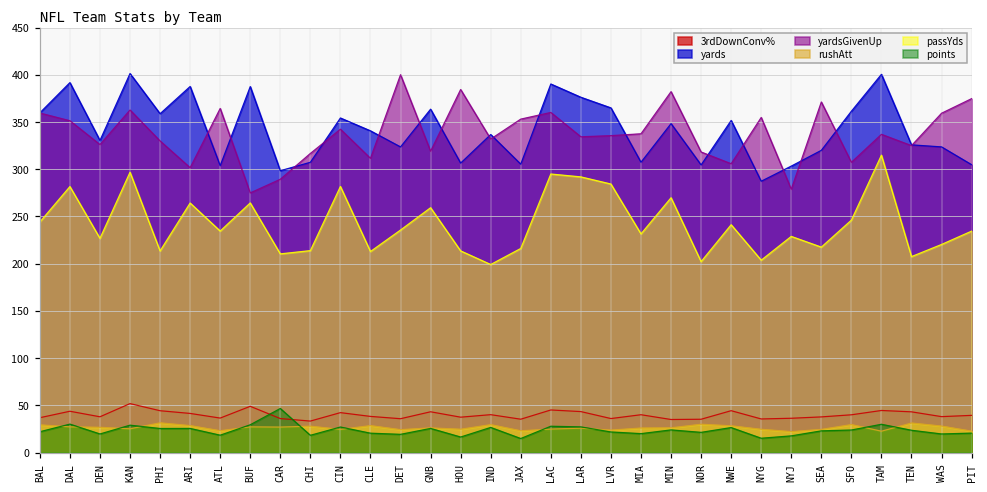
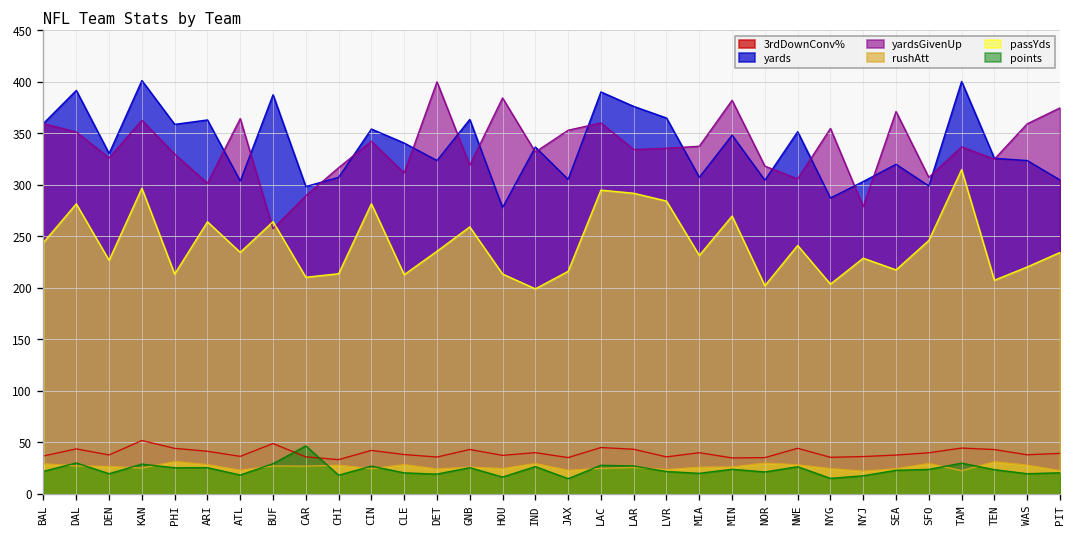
yards, ARI: 390 -> 360
yardsGivenUp, BUF: 270 -> 260
yards, HOU: 310 -> 280
yards, SFO: 360 -> 300
